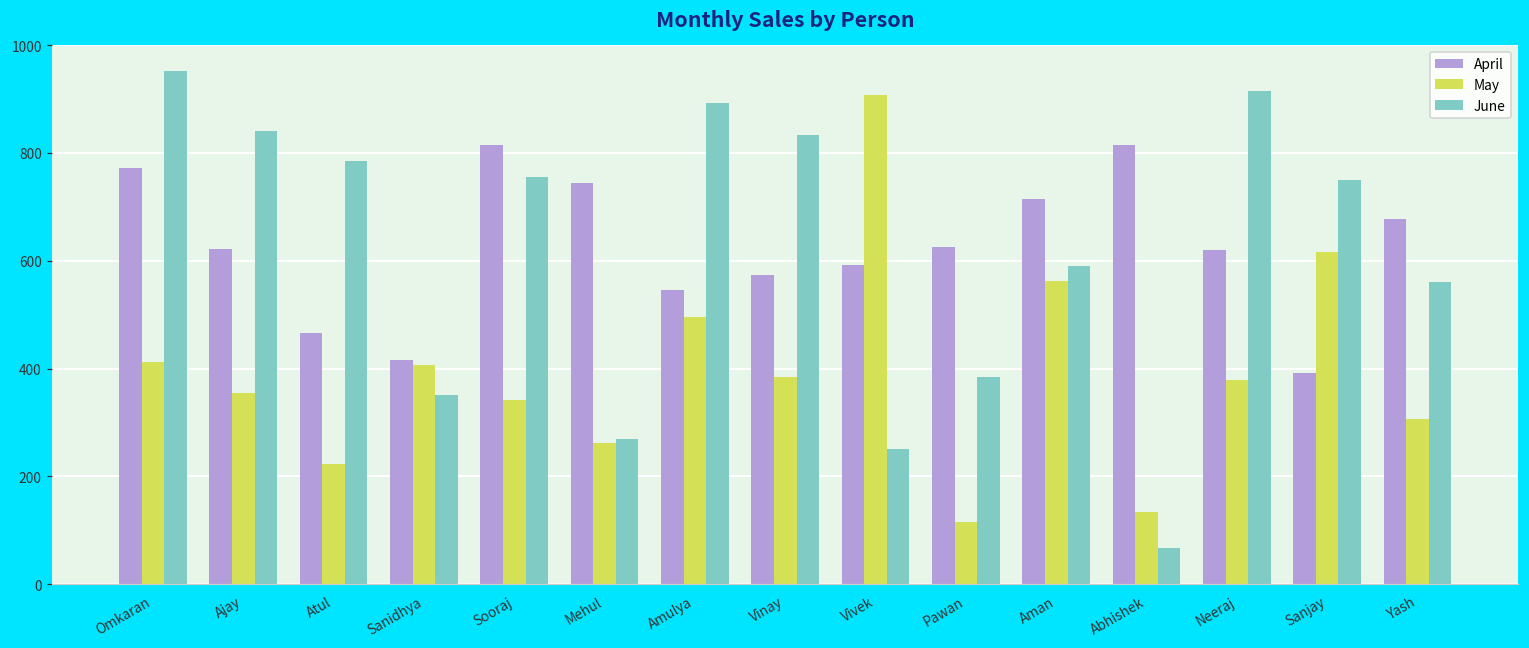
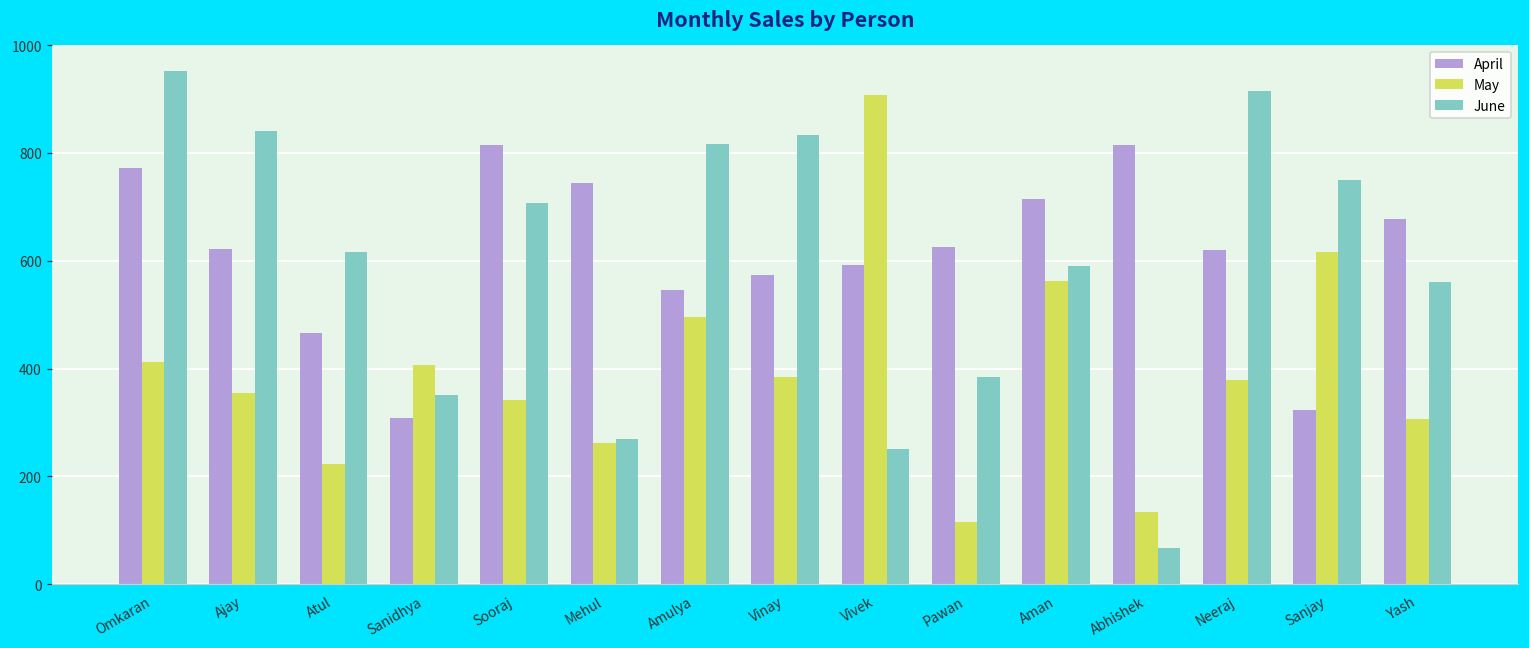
June, Atul: 790 -> 620
April, Sanidhya: 420 -> 310
June, Sooraj: 760 -> 710
June, Amulya: 890 -> 820
April, Sanjay: 390 -> 320
